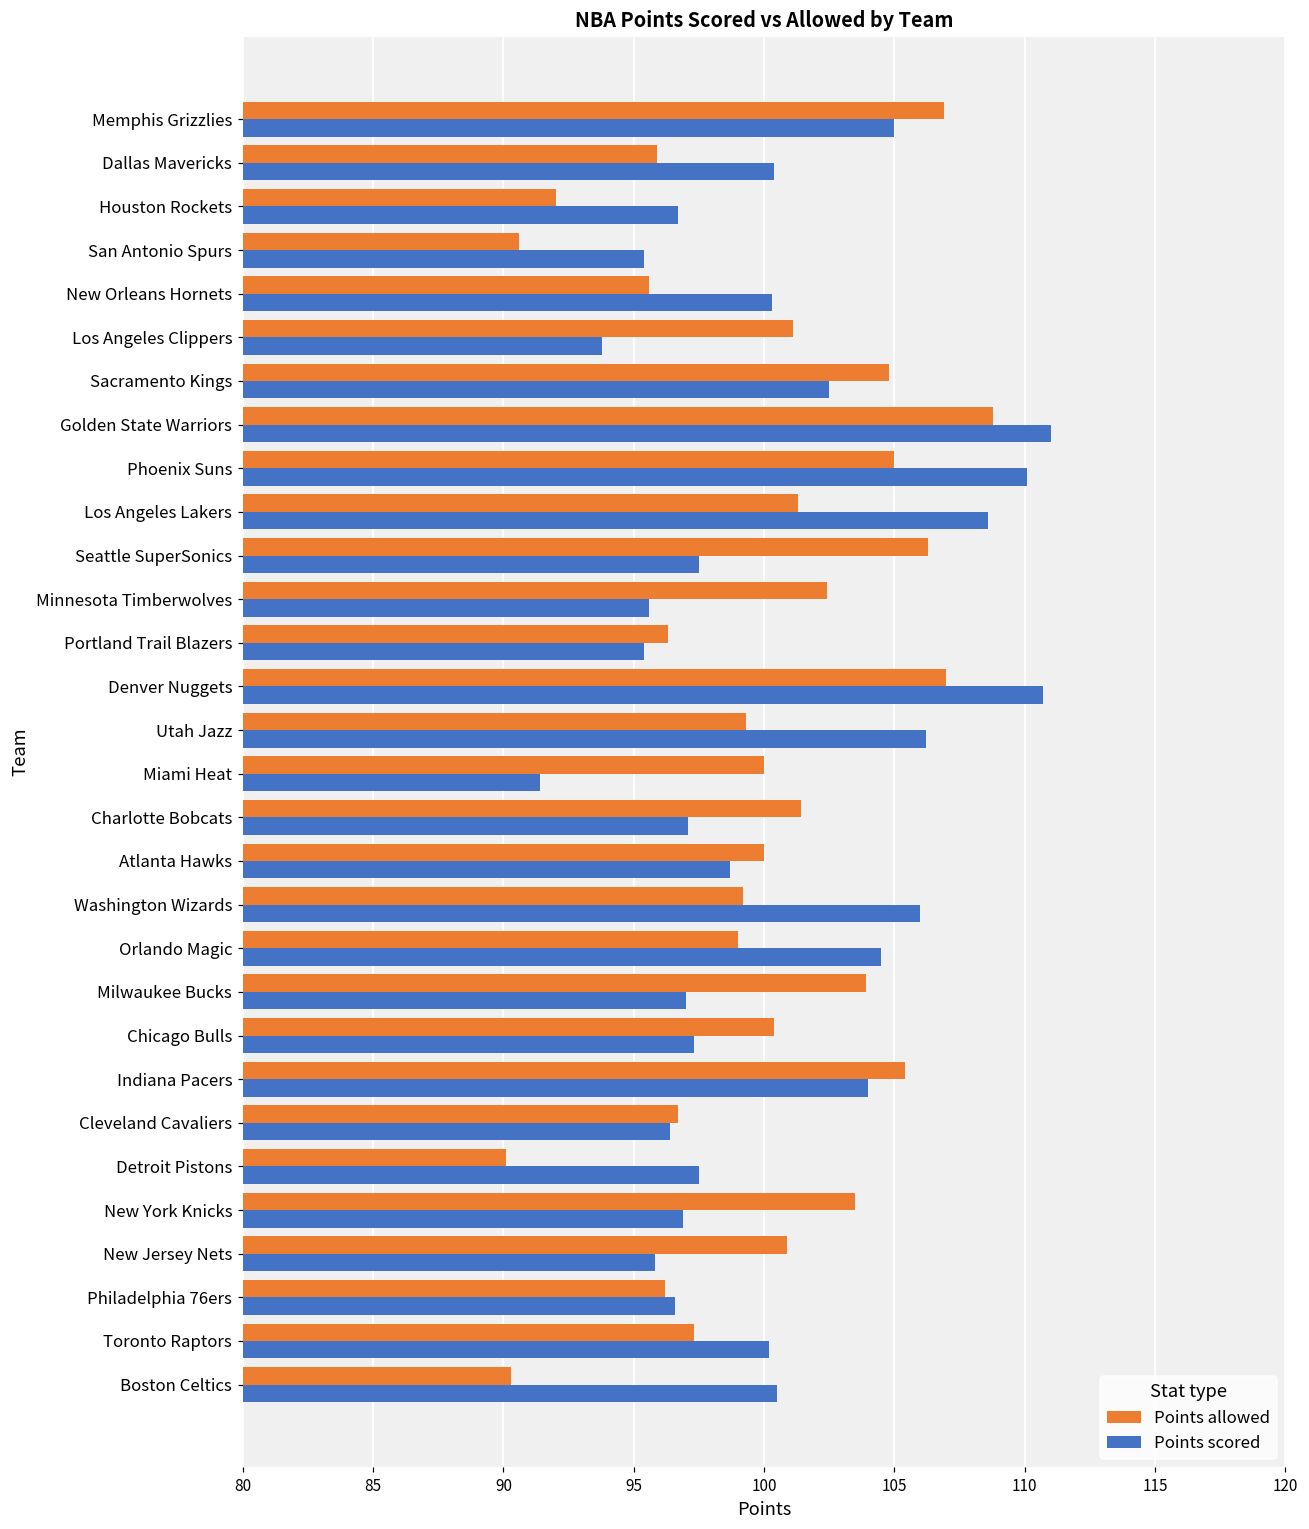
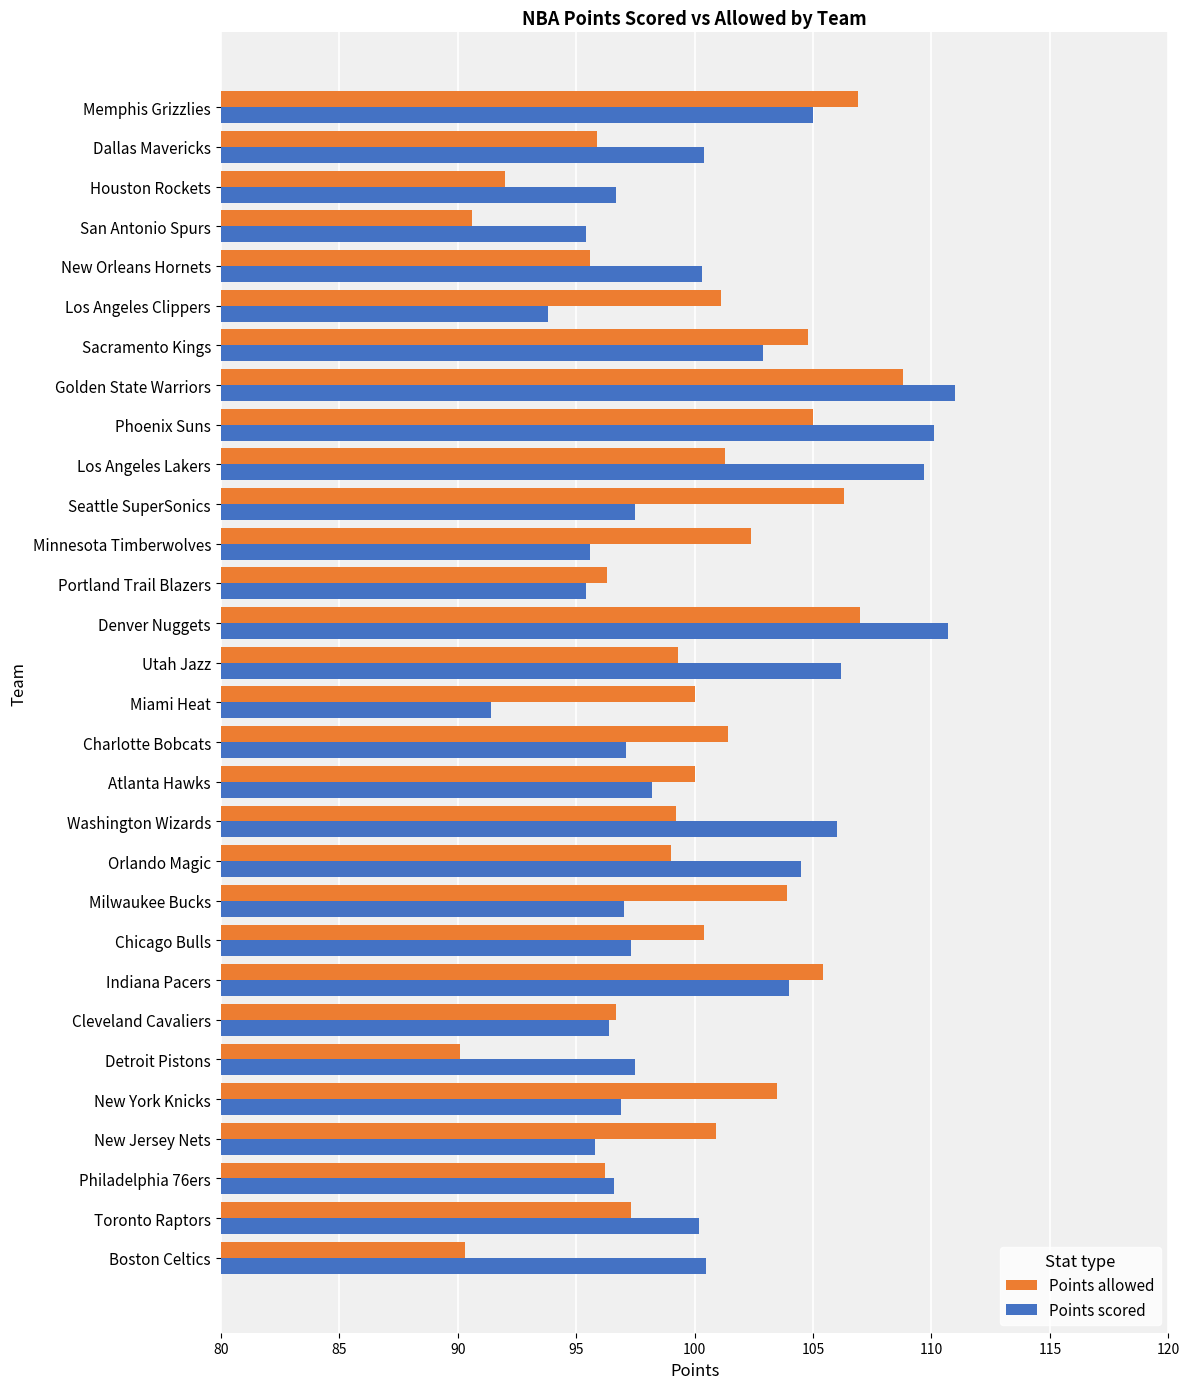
Points scored, Sacramento Kings: 102.5 -> 102.9
Points scored, Los Angeles Lakers: 108.6 -> 109.7
Points scored, Atlanta Hawks: 98.7 -> 98.2
